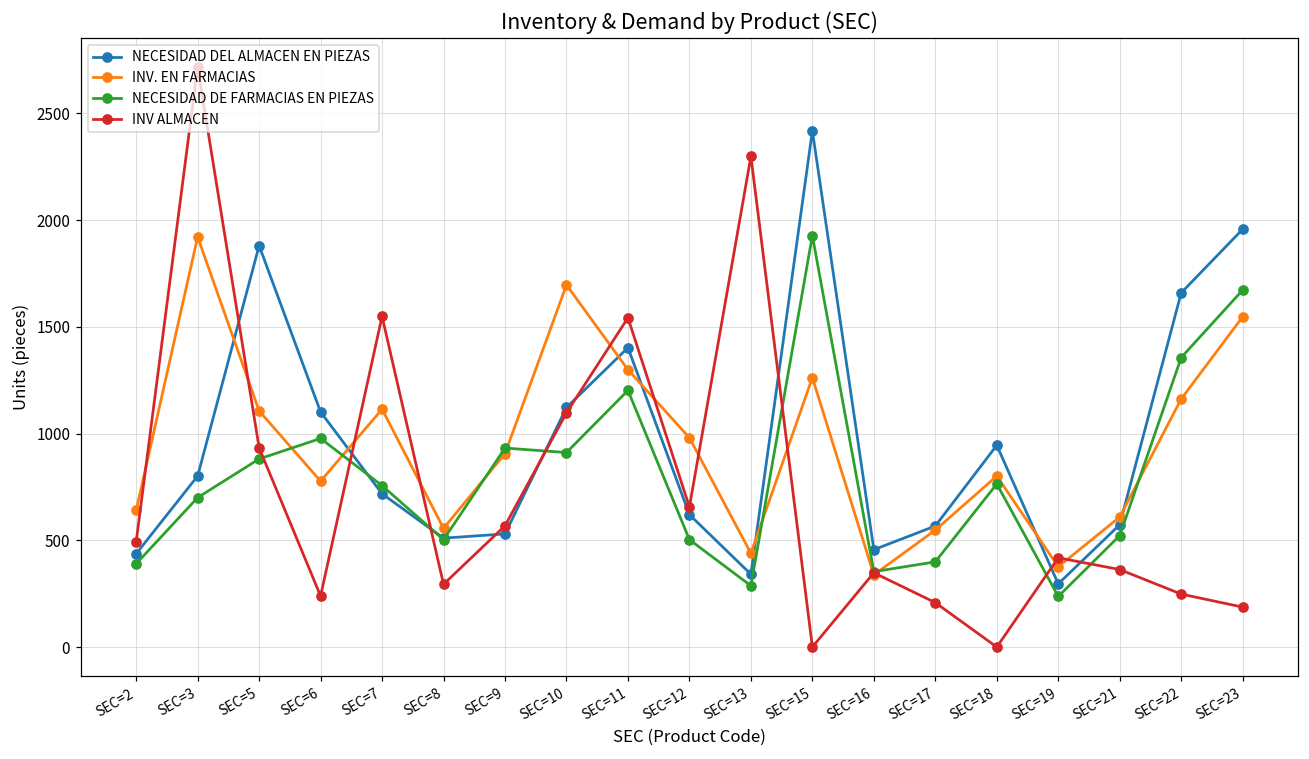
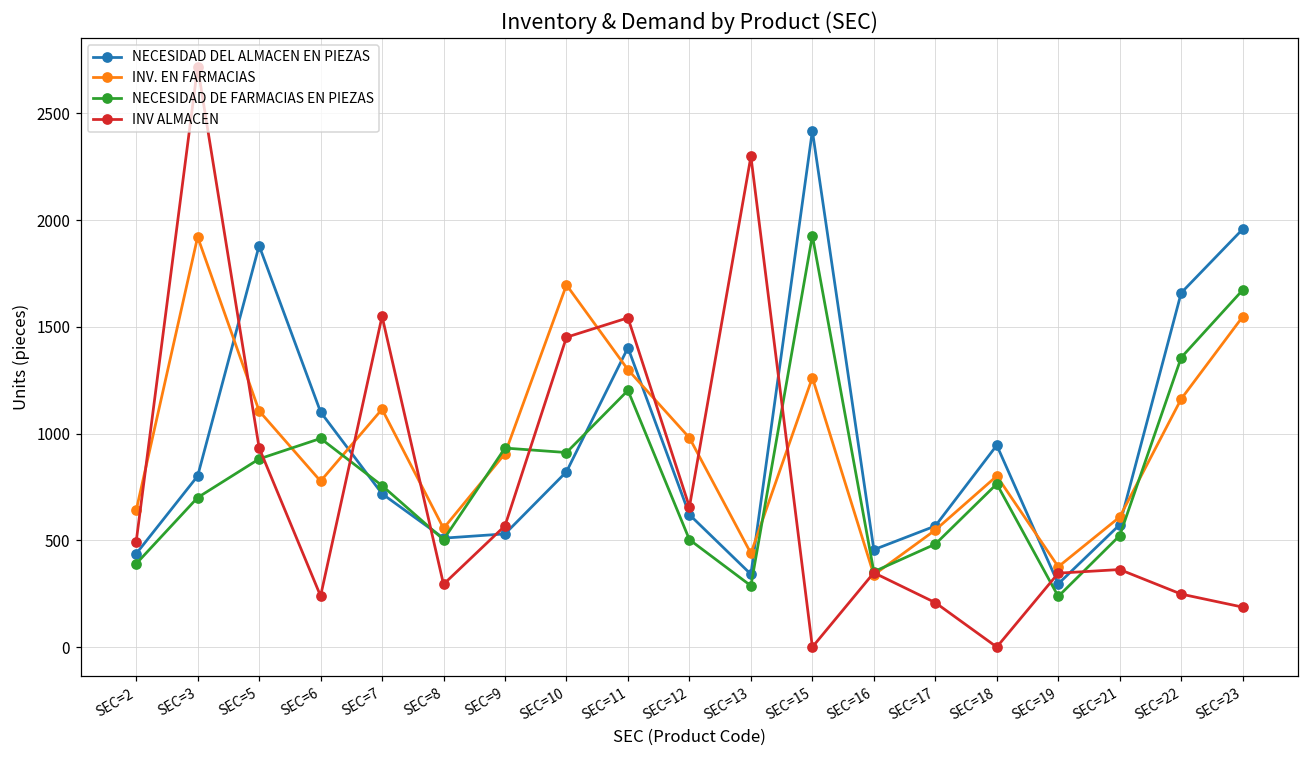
NECESIDAD DEL ALMACEN EN PIEZAS, SEC=10: 1120 -> 820
INV ALMACEN, SEC=10: 1100 -> 1450
NECESIDAD DE FARMACIAS EN PIEZAS, SEC=17: 400 -> 480
INV ALMACEN, SEC=19: 420 -> 350
